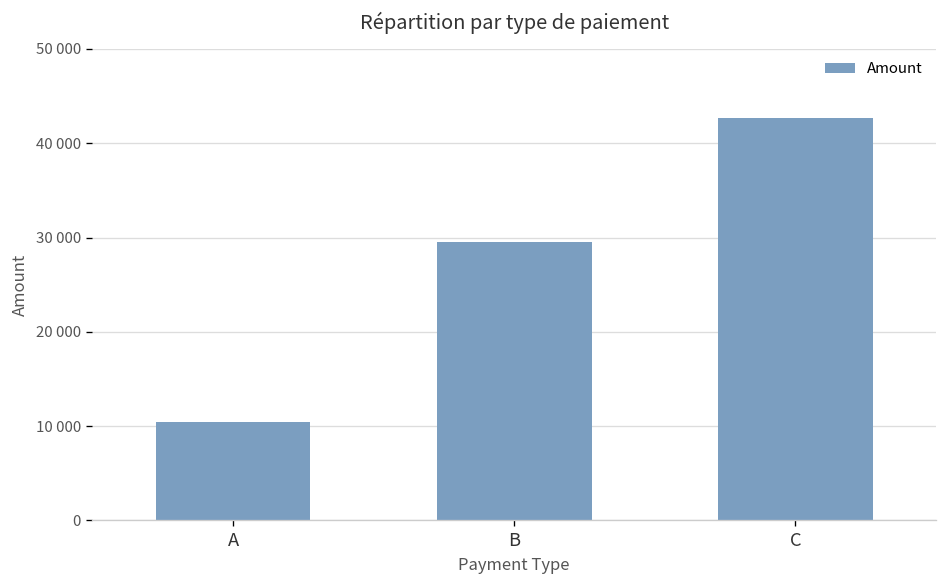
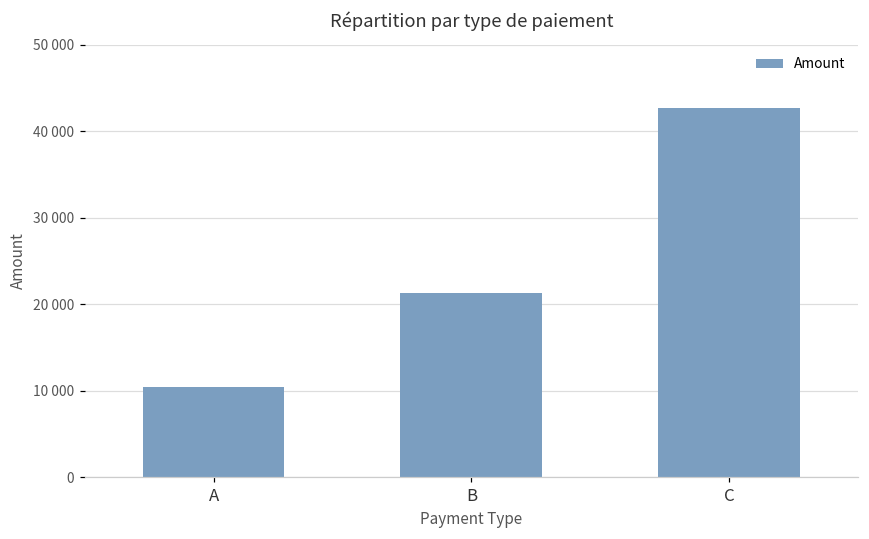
B: 29000 -> 21000
